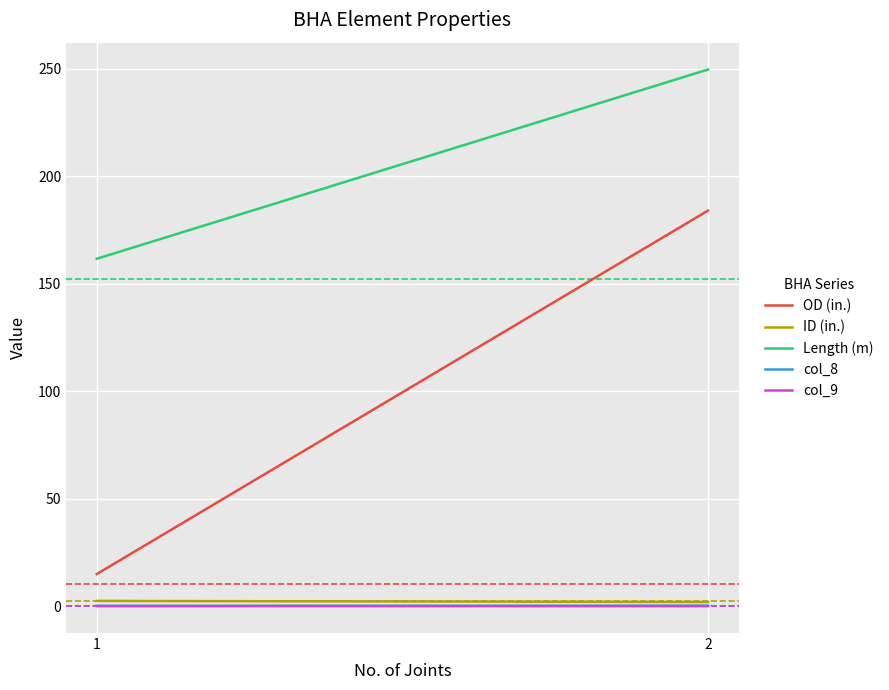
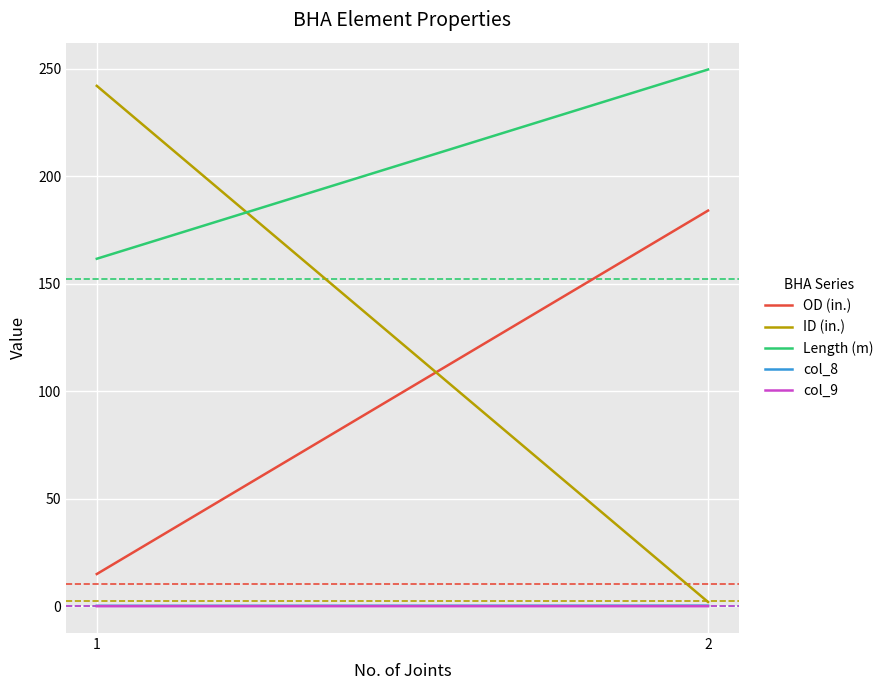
ID (in.), 1: 3 -> 242
